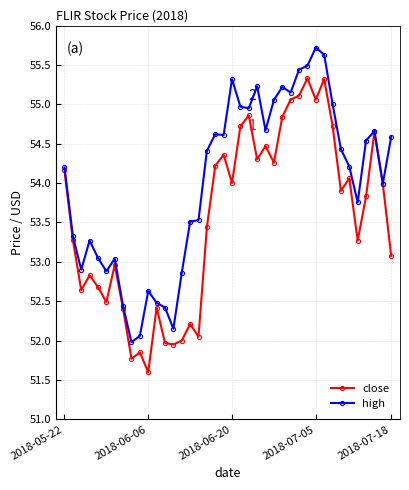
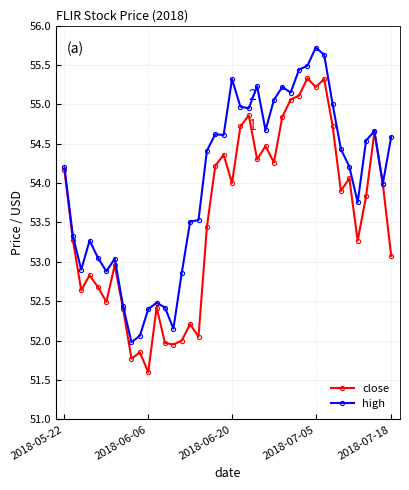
high, 2018-06-06: 52.6 -> 52.4
close, 2018-07-05: 55.1 -> 55.2
